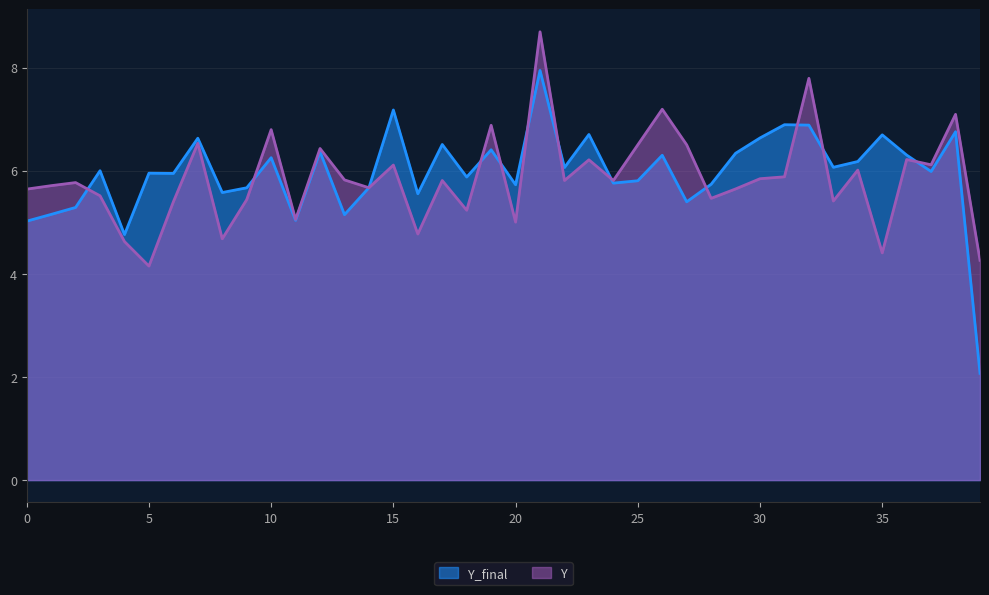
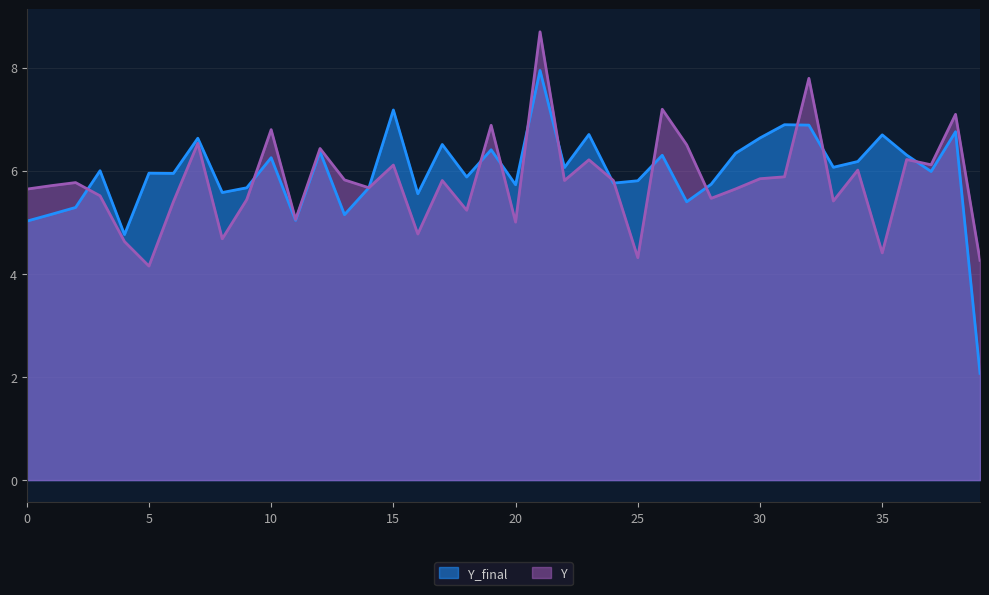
Y, 25: 6.5 -> 4.3
